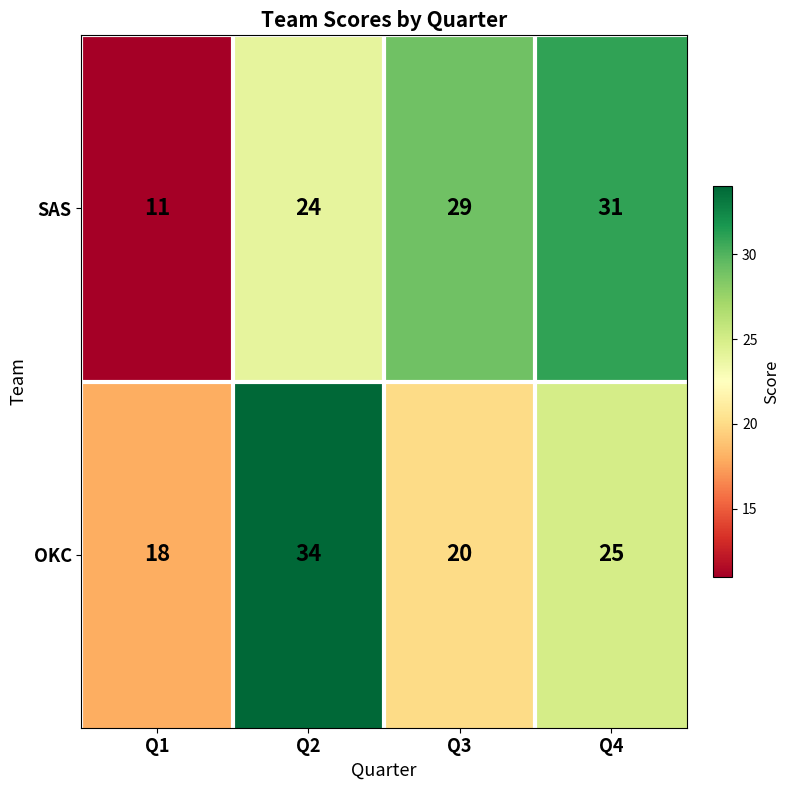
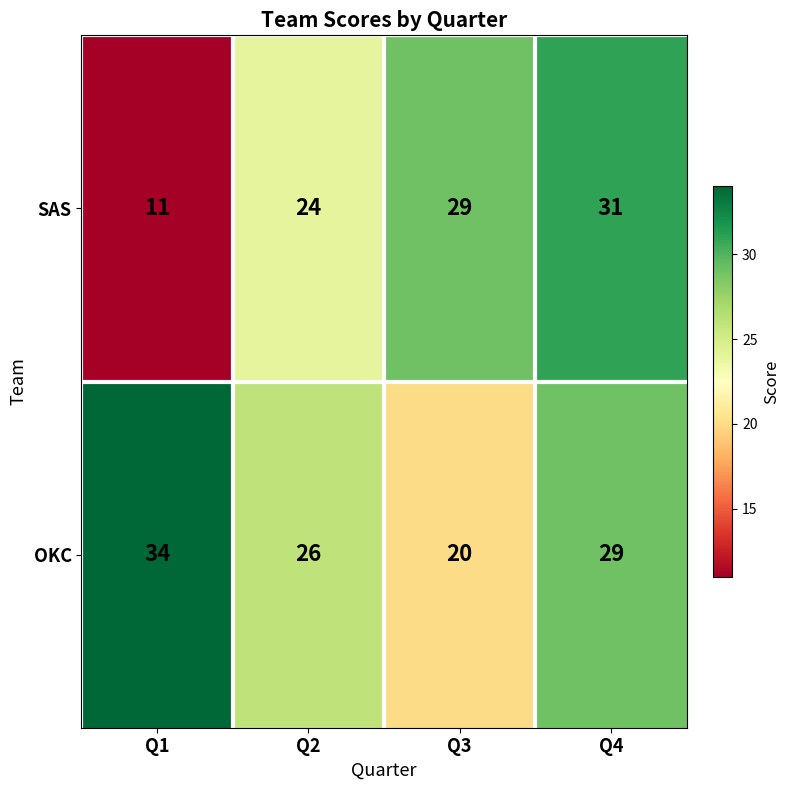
OKC, Q1: 18 -> 34
OKC, Q2: 34 -> 26
OKC, Q4: 25 -> 29
